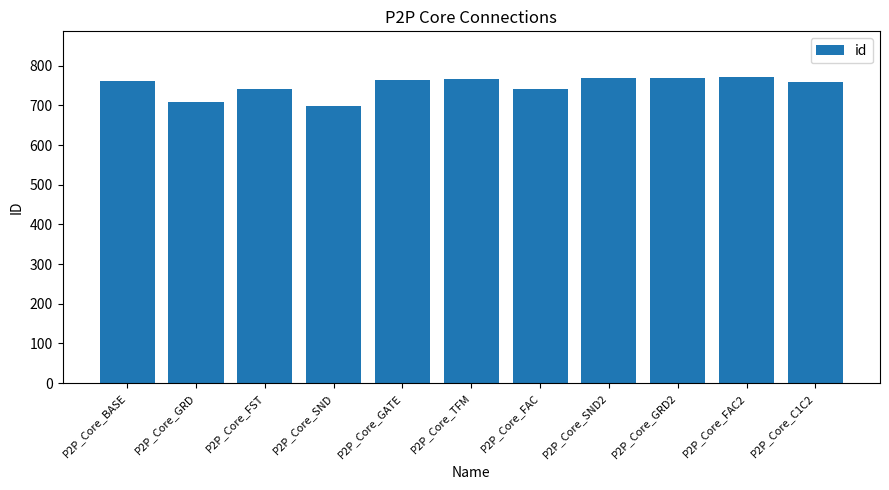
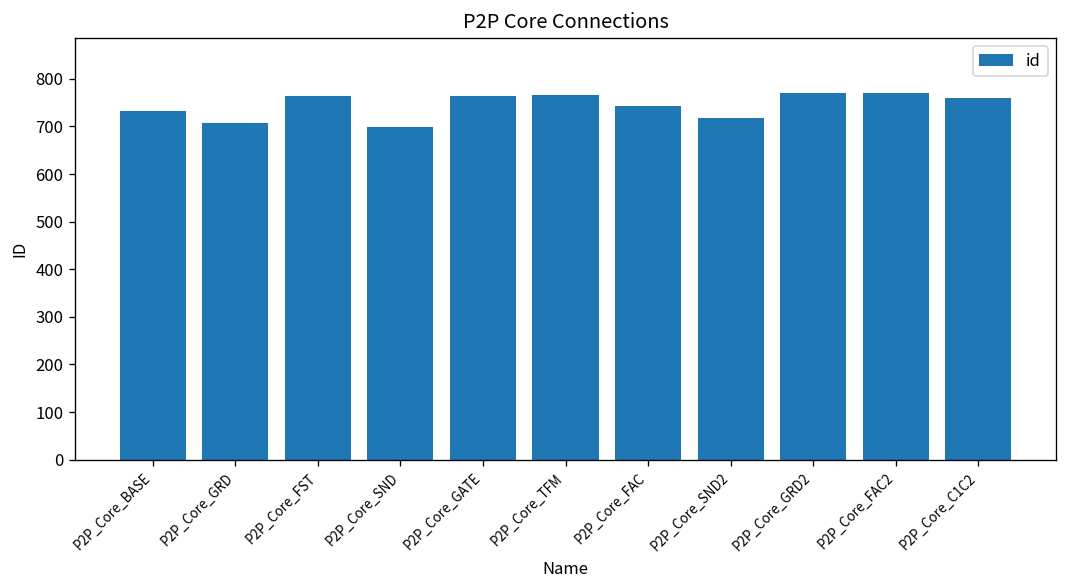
P2P_Core_BASE: 760 -> 730
P2P_Core_FST: 740 -> 760
P2P_Core_SND2: 770 -> 720
